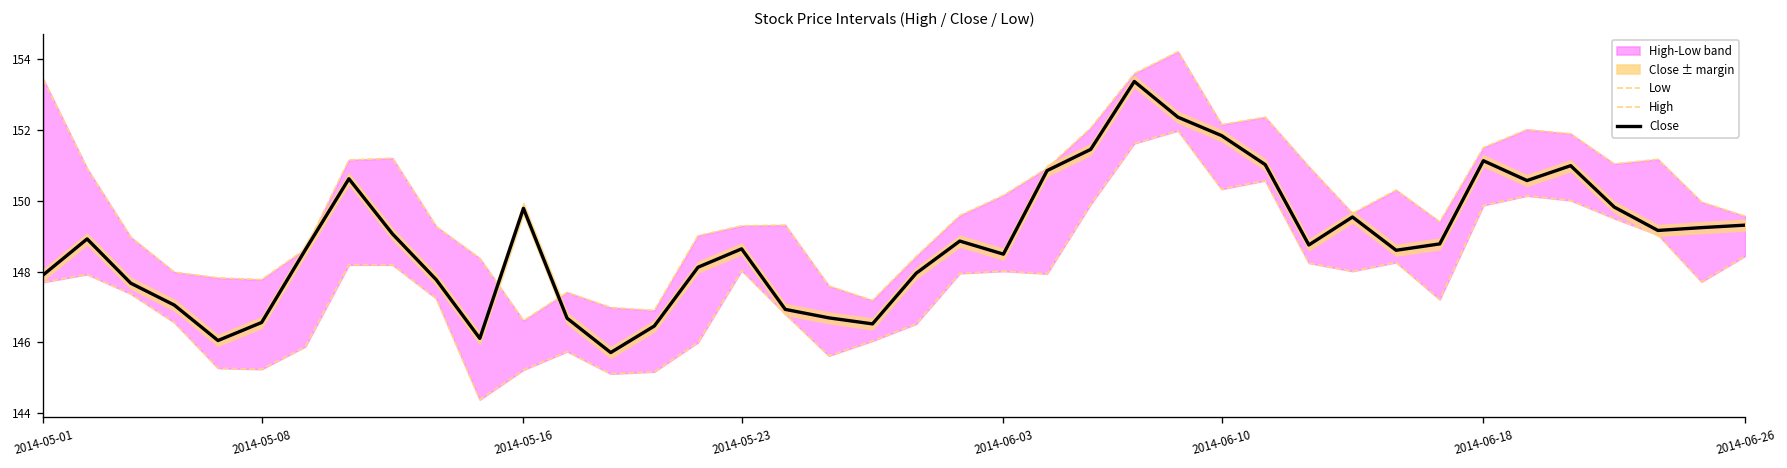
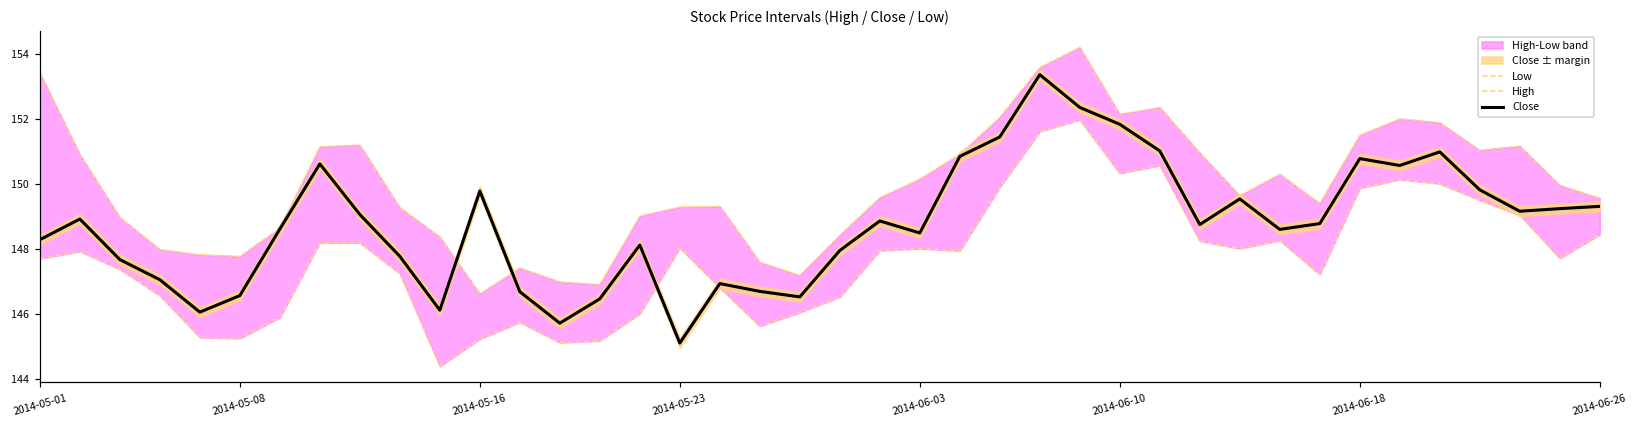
Close, 2014-05-01: 147.9 -> 148.3
Close, 2014-05-23: 148.6 -> 145.1
Close, 2014-06-18: 151.1 -> 150.8
